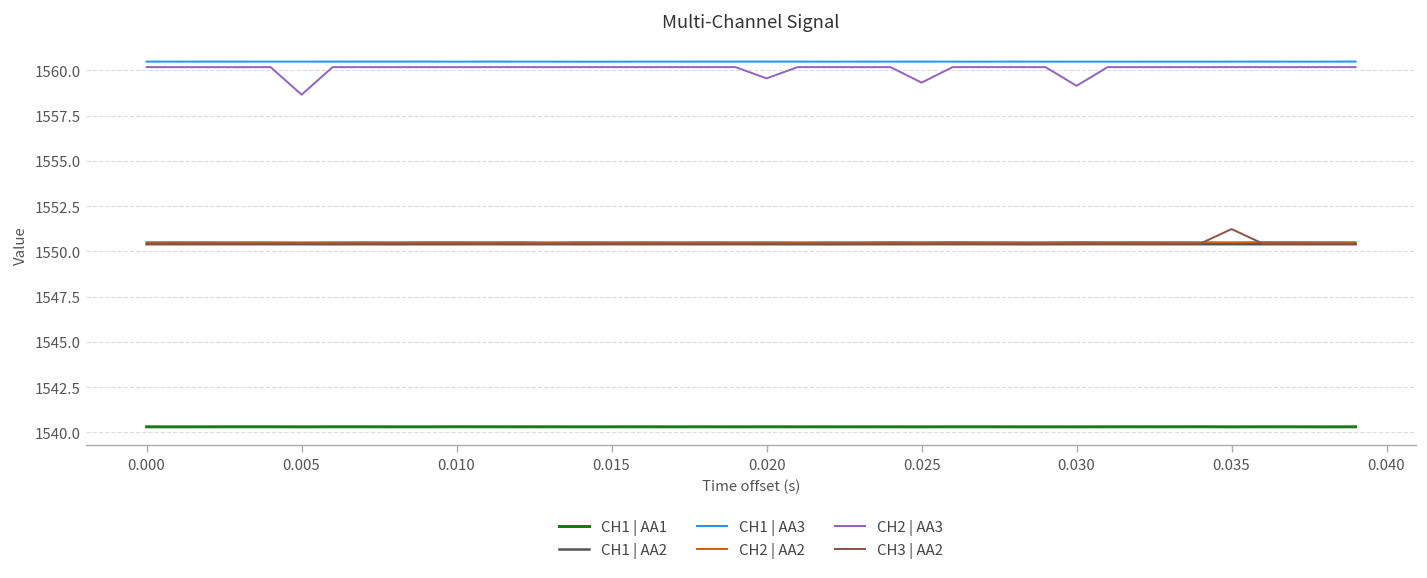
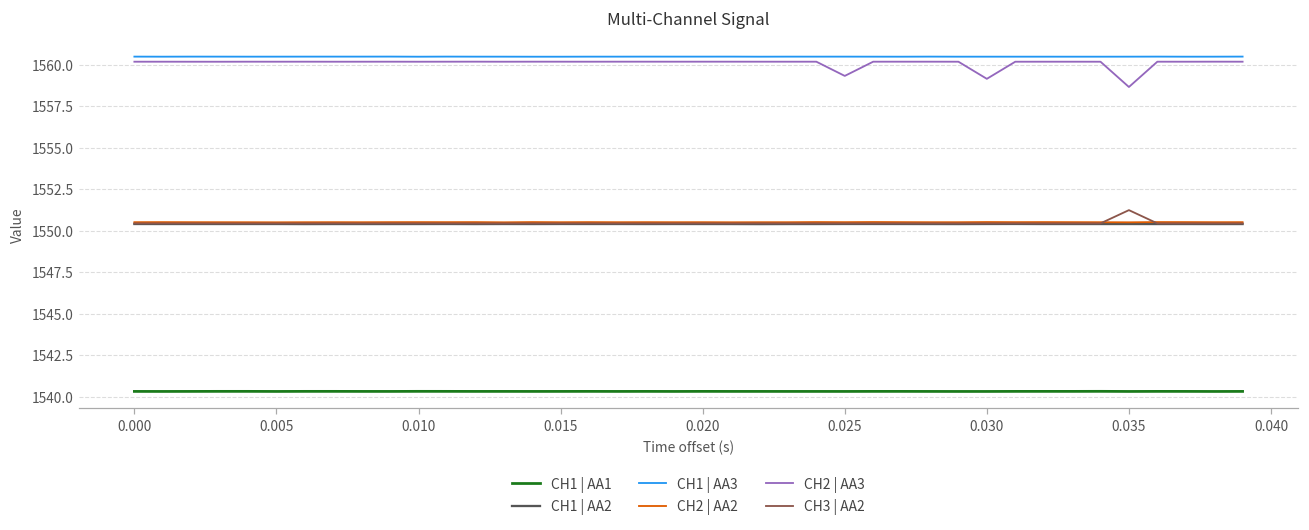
CH2 | AA3, 0.005: 1558.7 -> 1560.2
CH2 | AA3, 0.020: 1559.6 -> 1560.2
CH2 | AA3, 0.035: 1560.2 -> 1558.7
